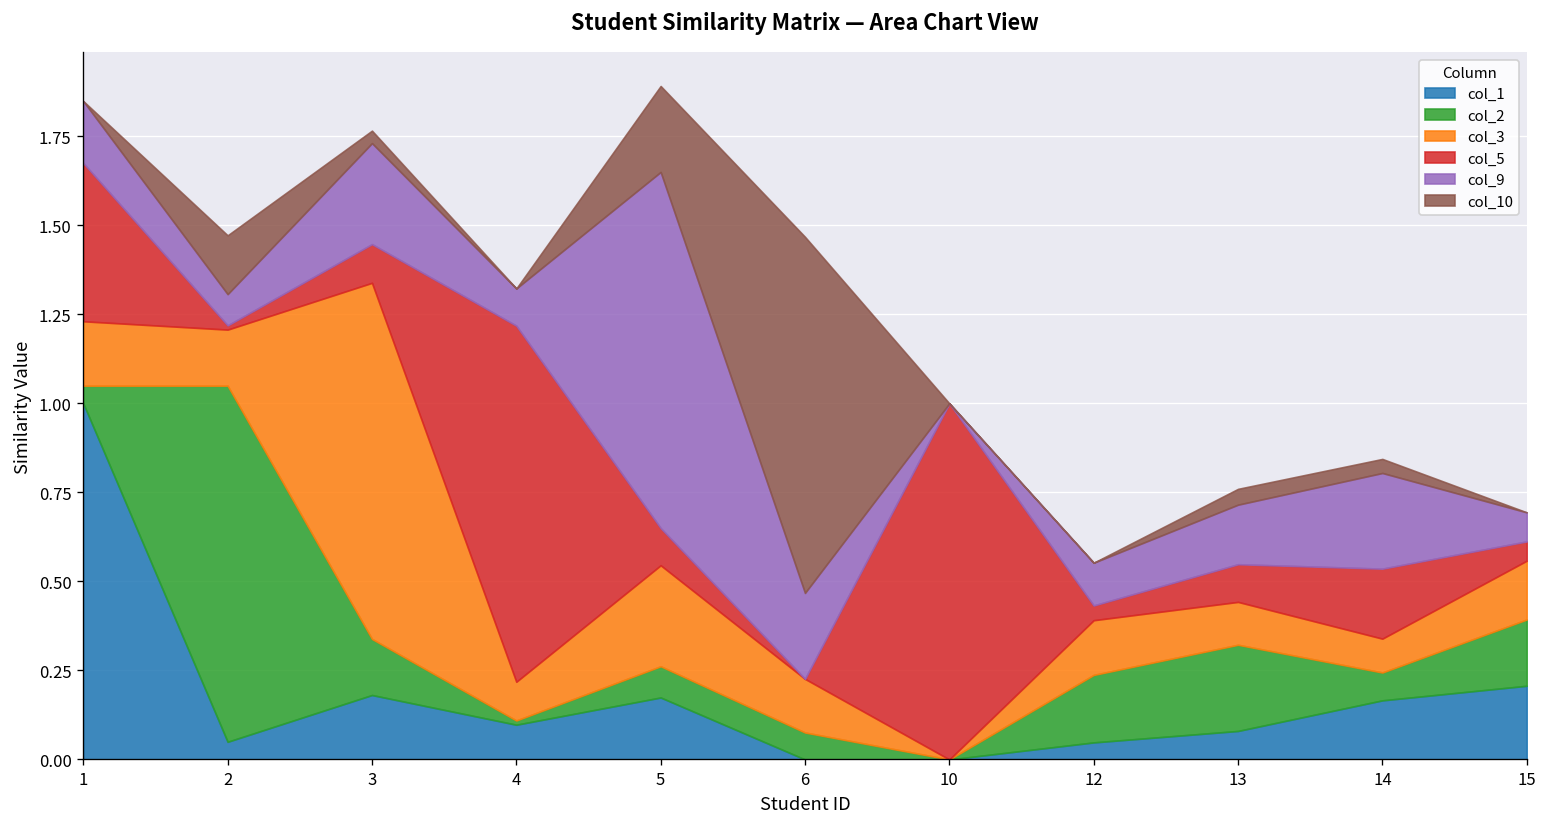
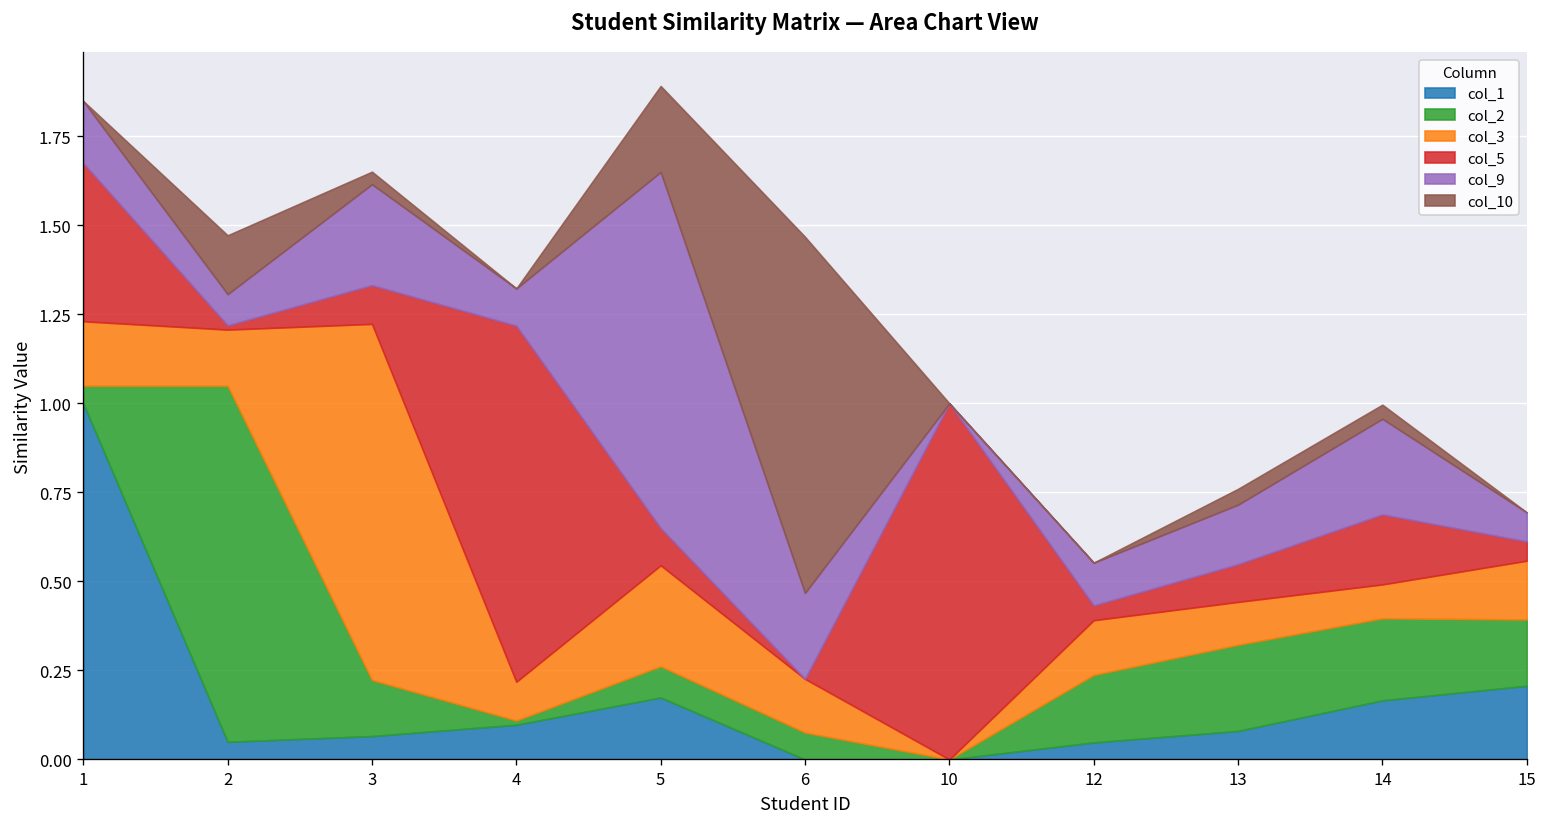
col_1, 3: 0.18 -> 0.07
col_2, 14: 0.08 -> 0.23
